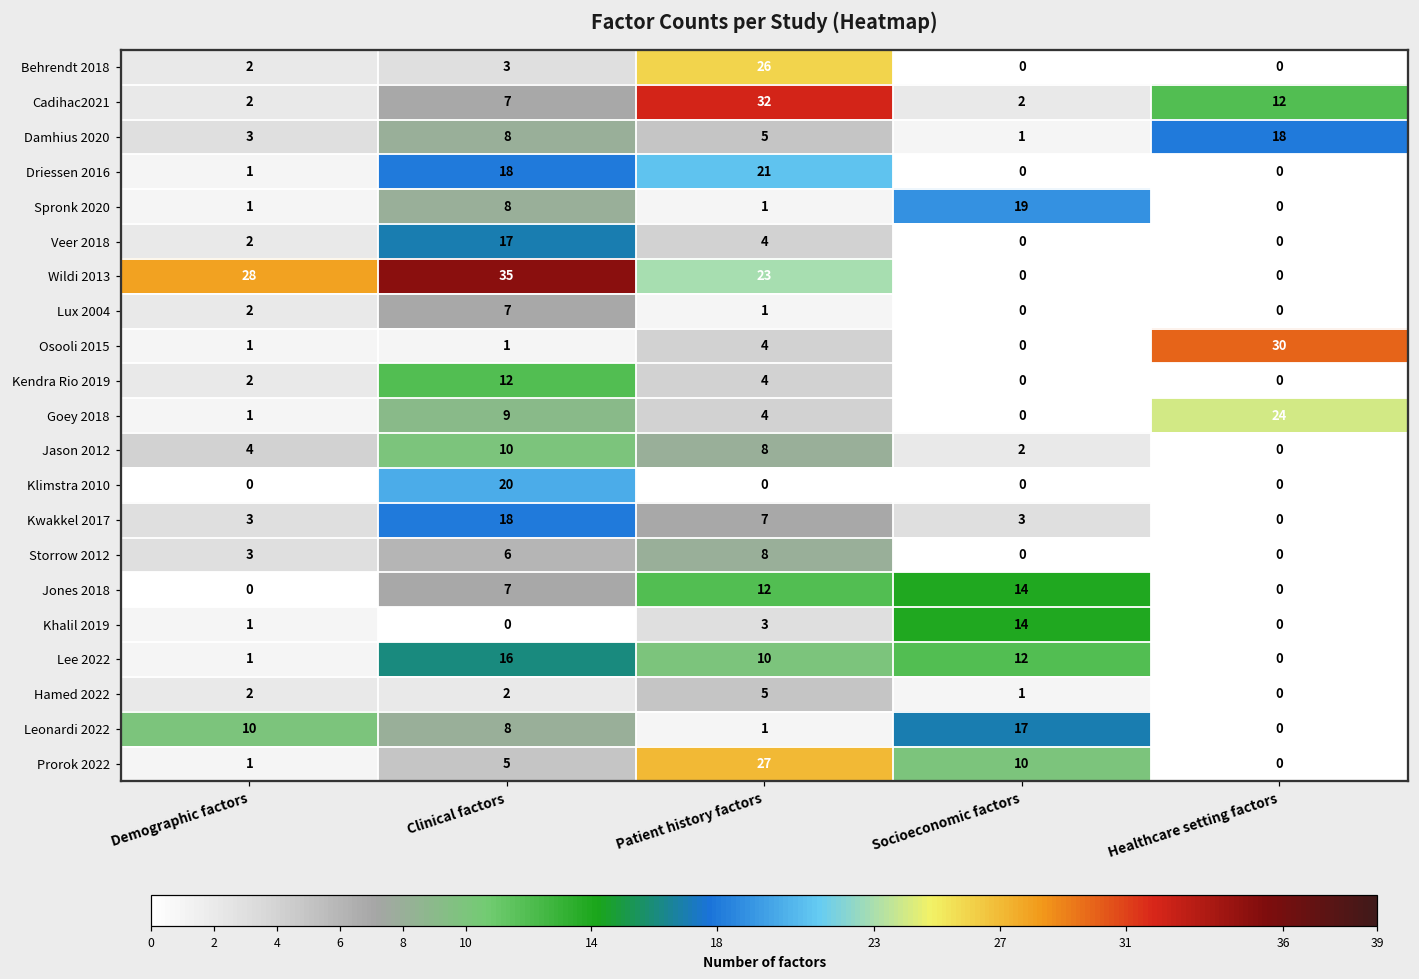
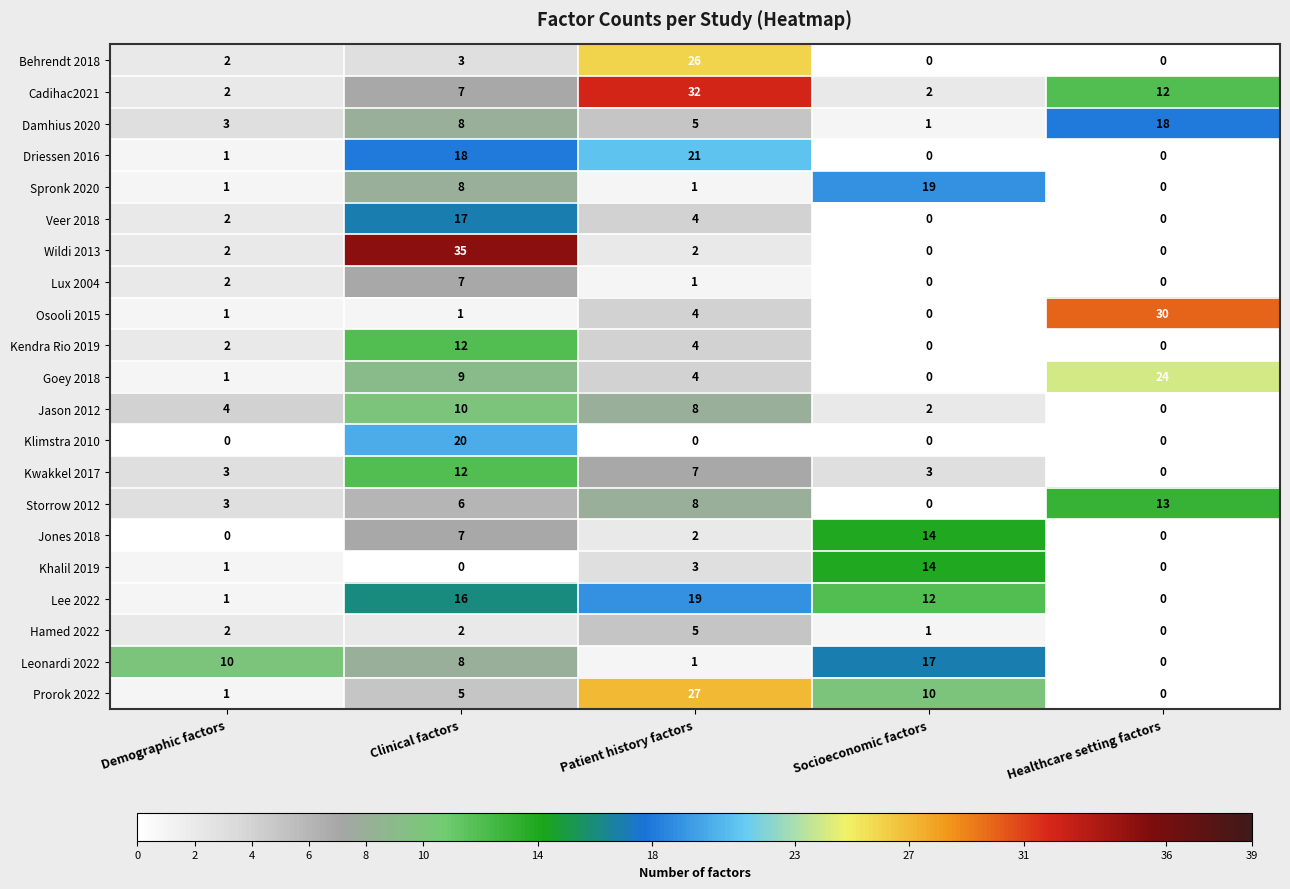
Wildi 2013, Demographic factors: 28 -> 2
Wildi 2013, Patient history factors: 23 -> 2
Kwakkel 2017, Clinical factors: 18 -> 12
Storrow 2012, Healthcare setting factors: 0 -> 13
Jones 2018, Patient history factors: 12 -> 2
Lee 2022, Patient history factors: 10 -> 19
